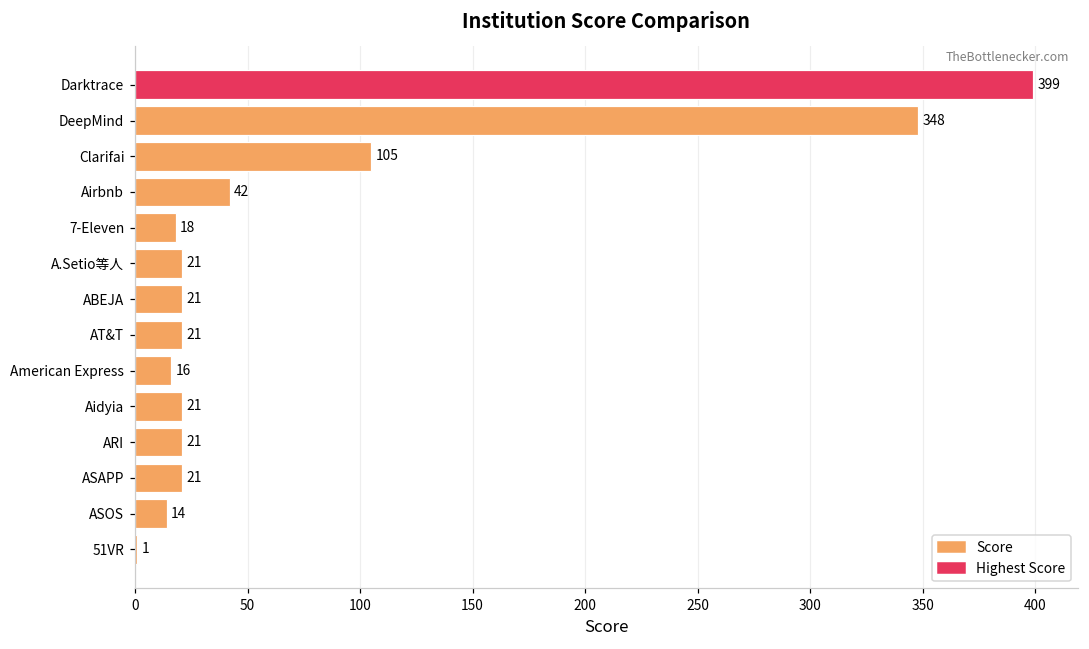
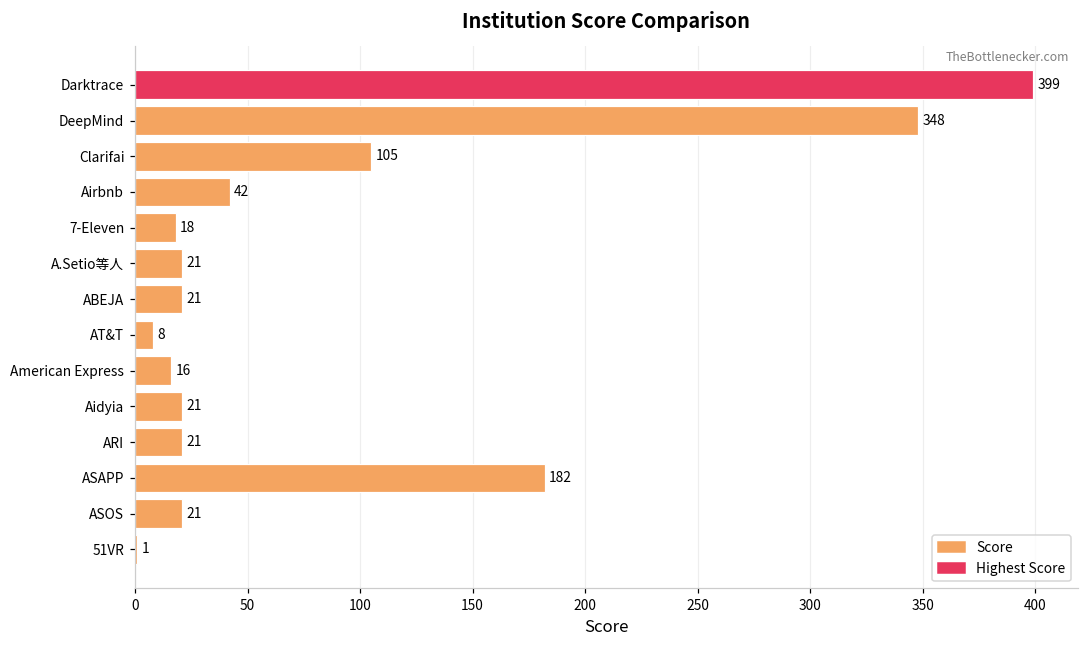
AT&T: 21 -> 8
ASAPP: 21 -> 182
ASOS: 14 -> 21
